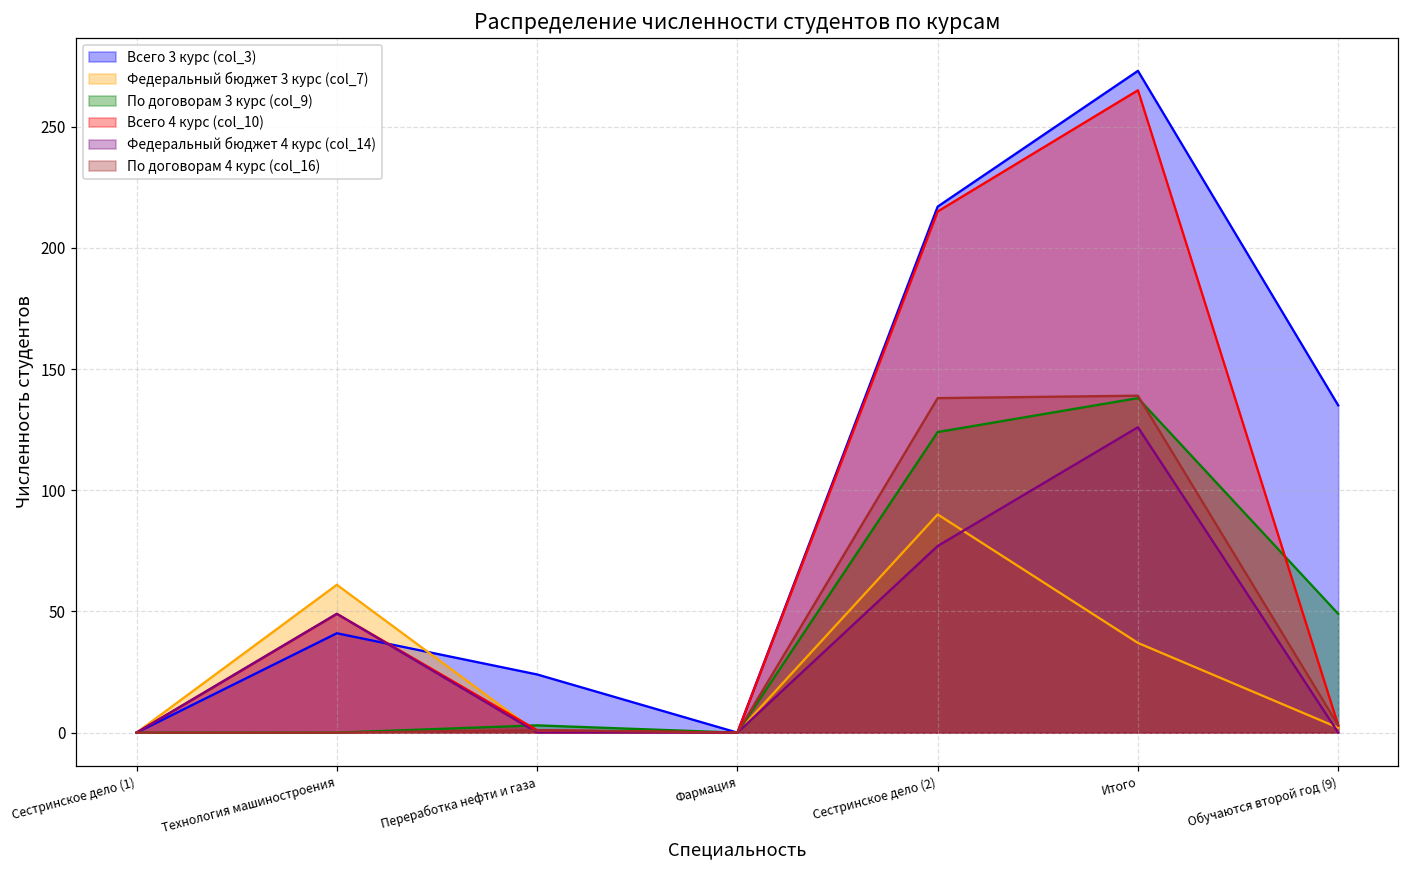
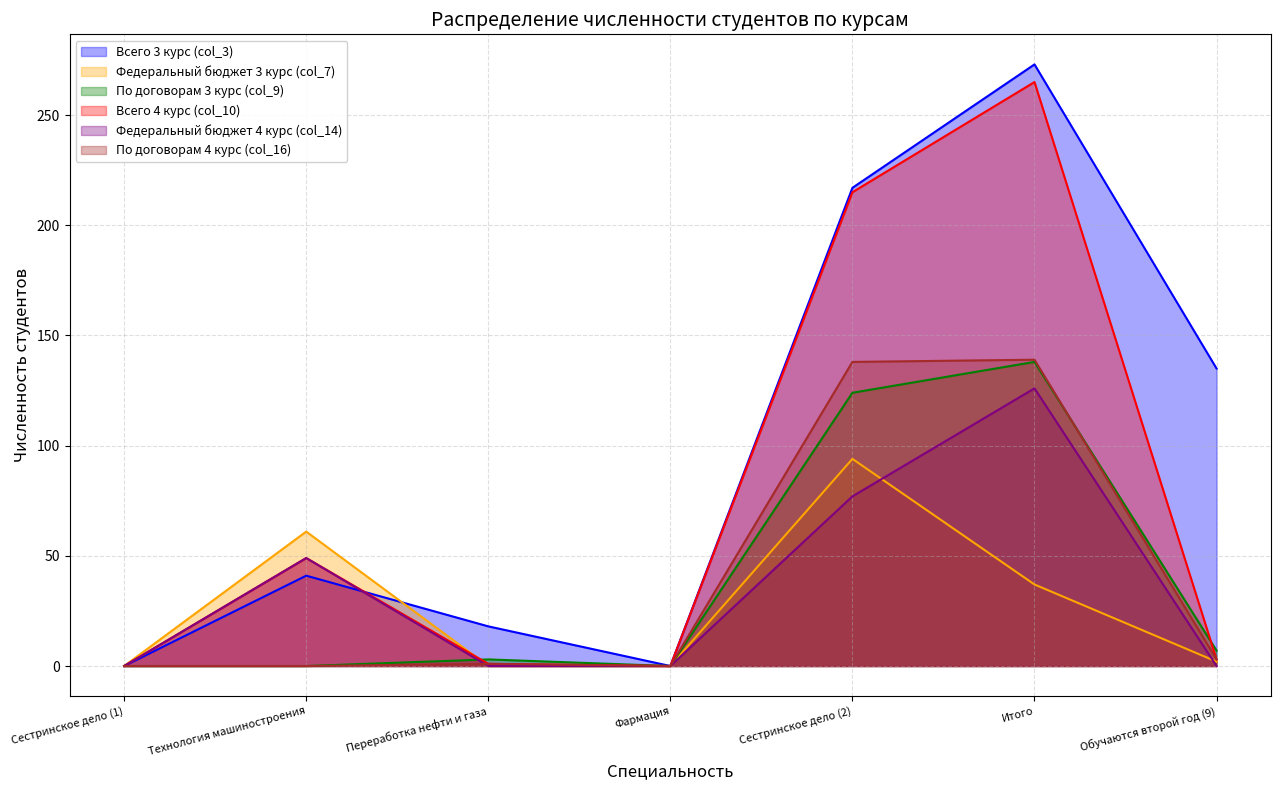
Всего 3 курс (col_3), Переработка нефти и газа: 24 -> 18
Федеральный бюджет 3 курс (col_7), Сестринское дело (2): 90 -> 94
По договорам 3 курс (col_9), Обучаются второй год (9): 49 -> 7
